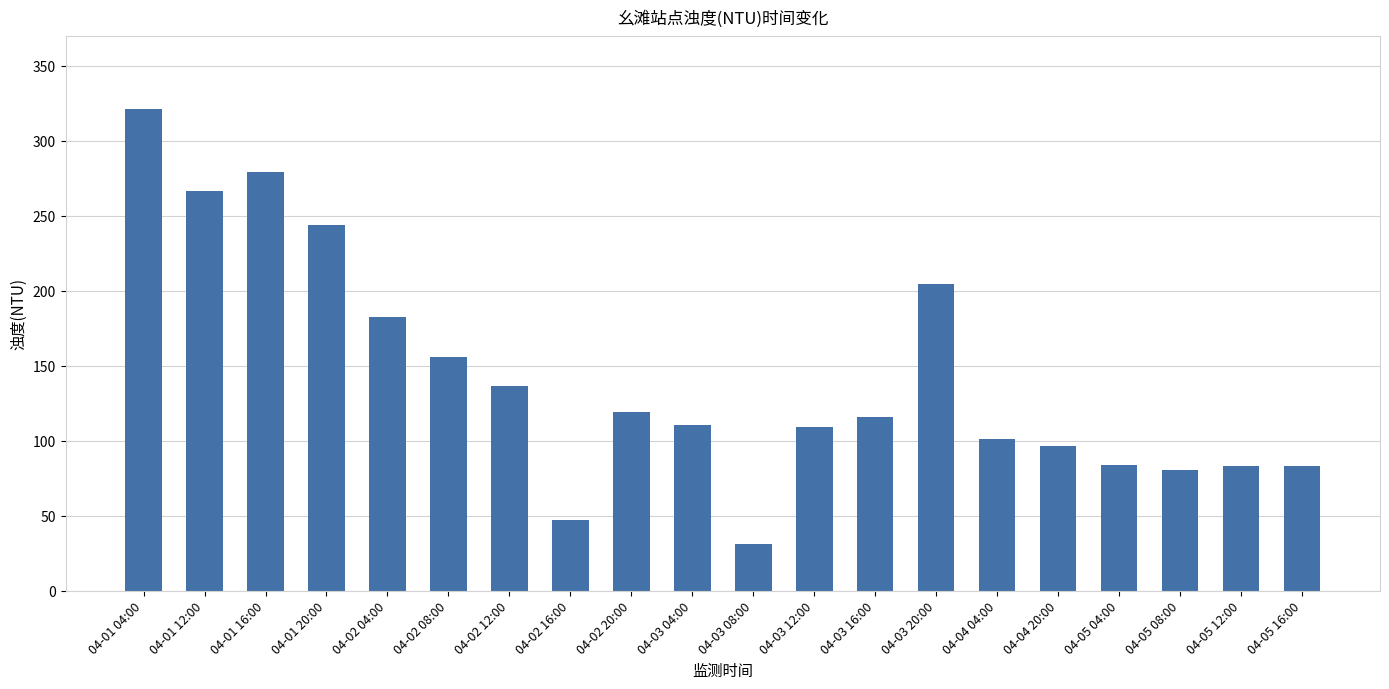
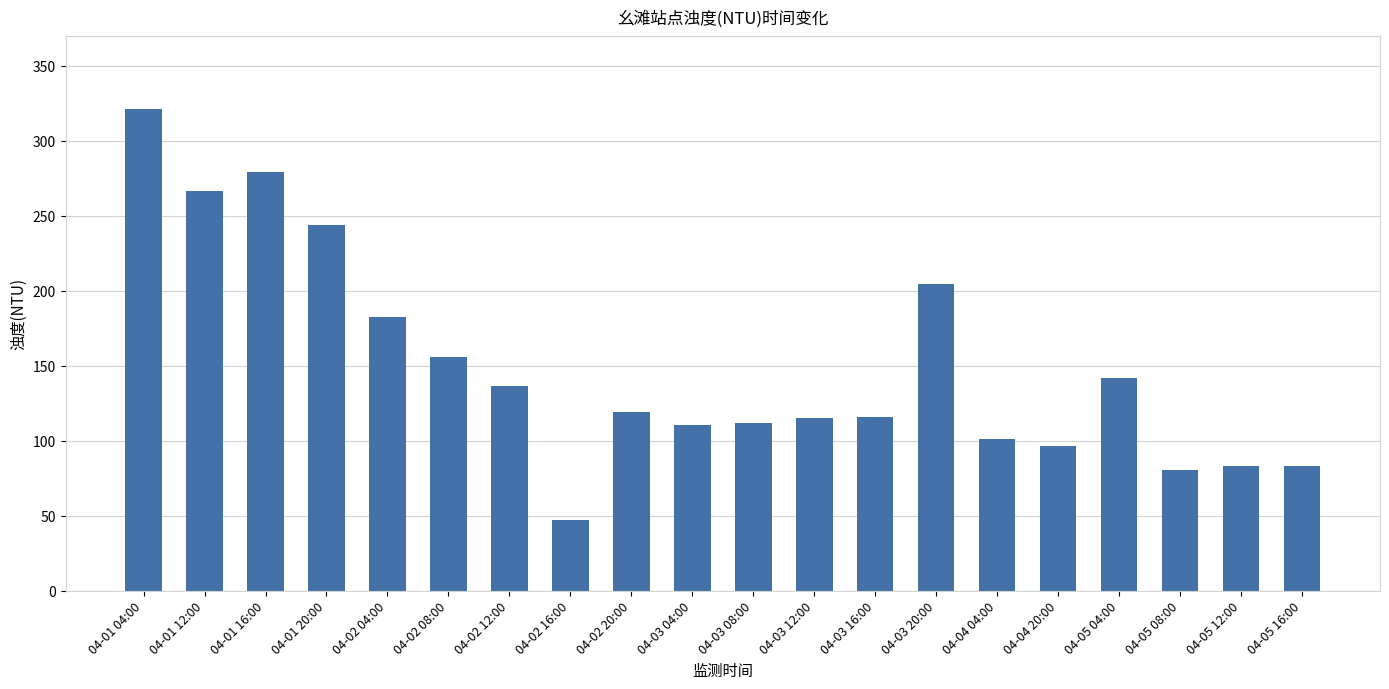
04-03 08:00: 31 -> 111
04-03 12:00: 109 -> 115
04-05 04:00: 84 -> 142
